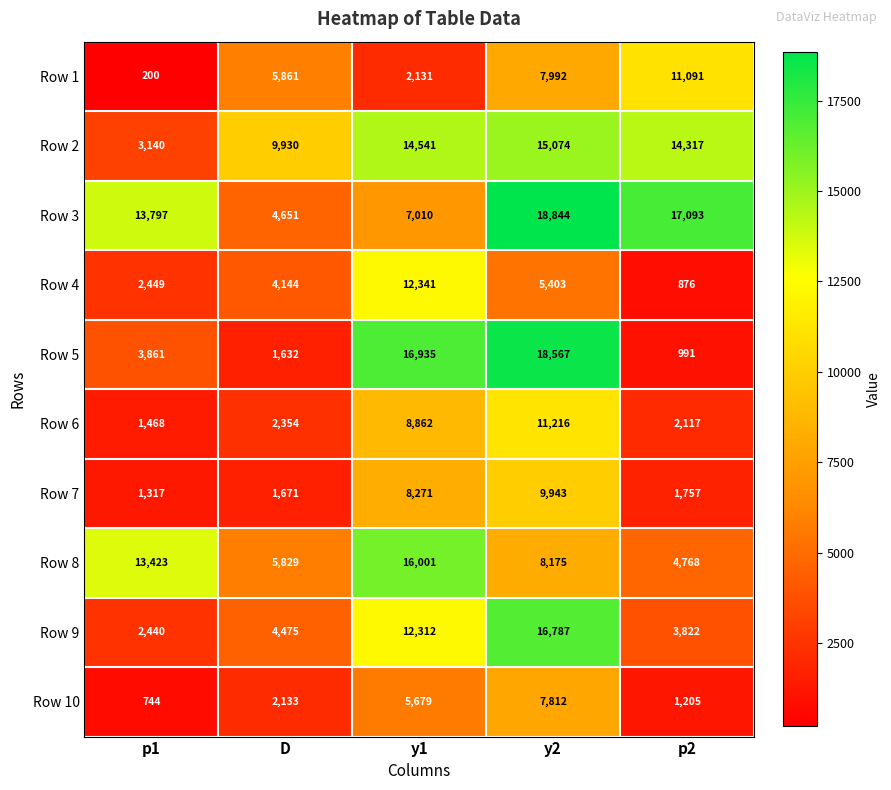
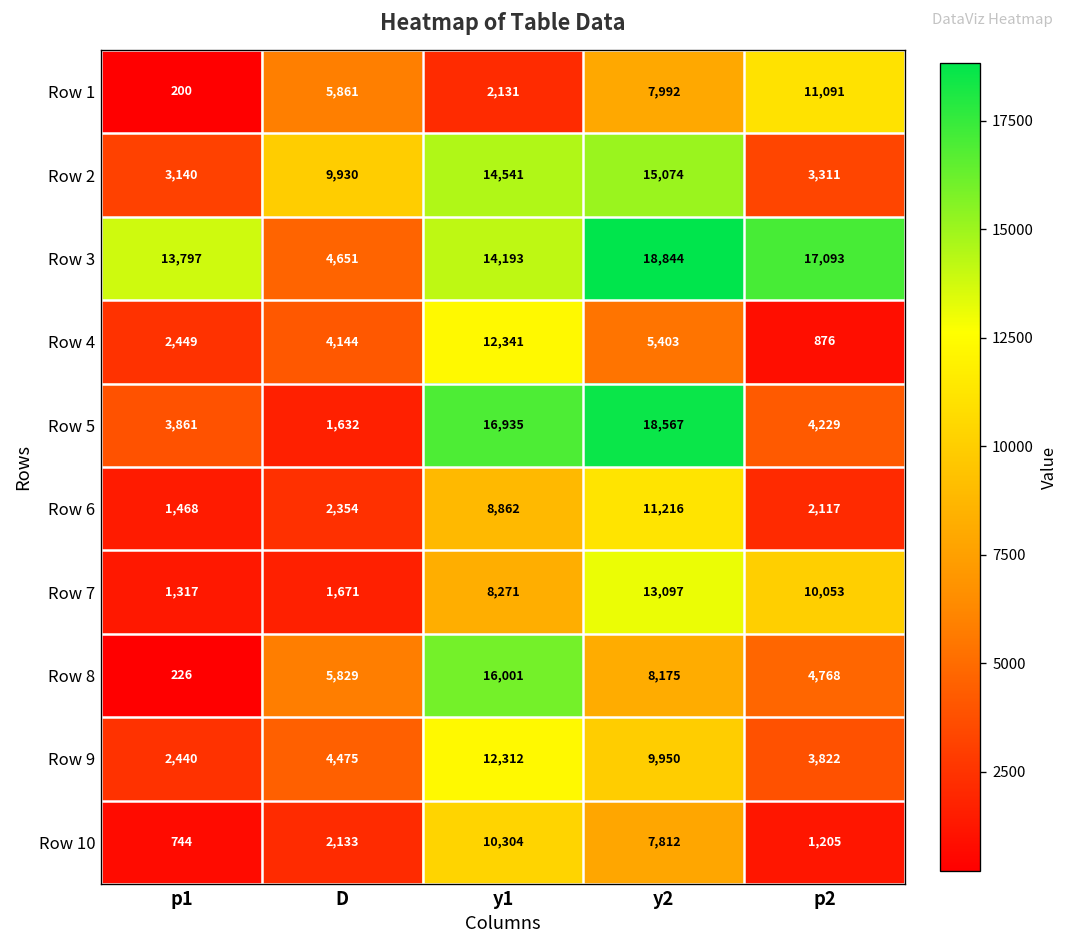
Row 2, p2: 14,317 -> 3,311
Row 3, y1: 7,010 -> 14,193
Row 5, p2: 991 -> 4,229
Row 7, y2: 9,943 -> 13,097
Row 7, p2: 1,757 -> 10,053
Row 8, p1: 13,423 -> 226
Row 9, y2: 16,787 -> 9,950
Row 10, y1: 5,679 -> 10,304
